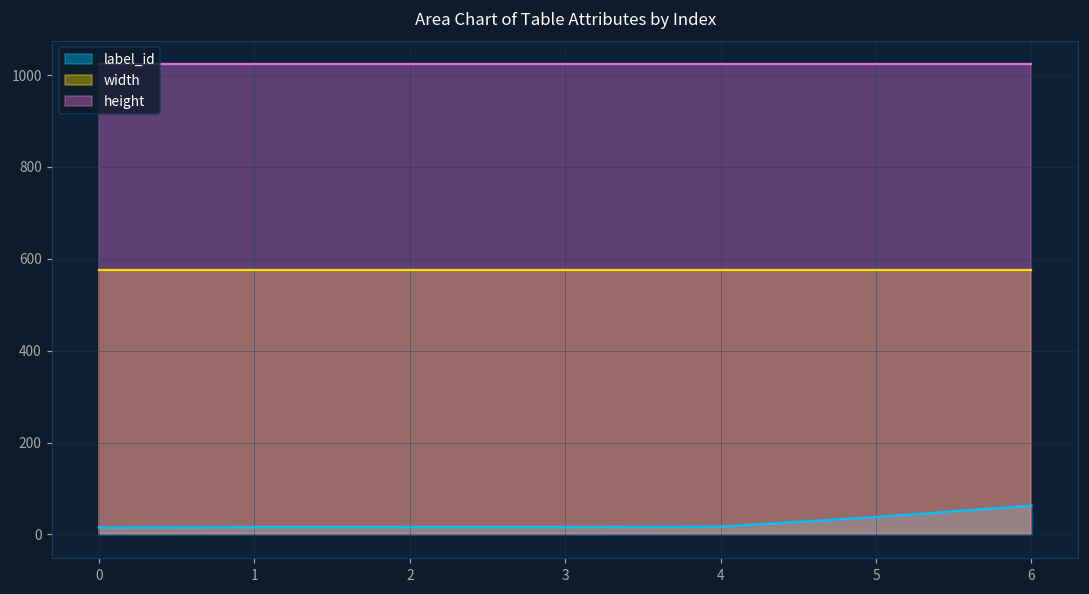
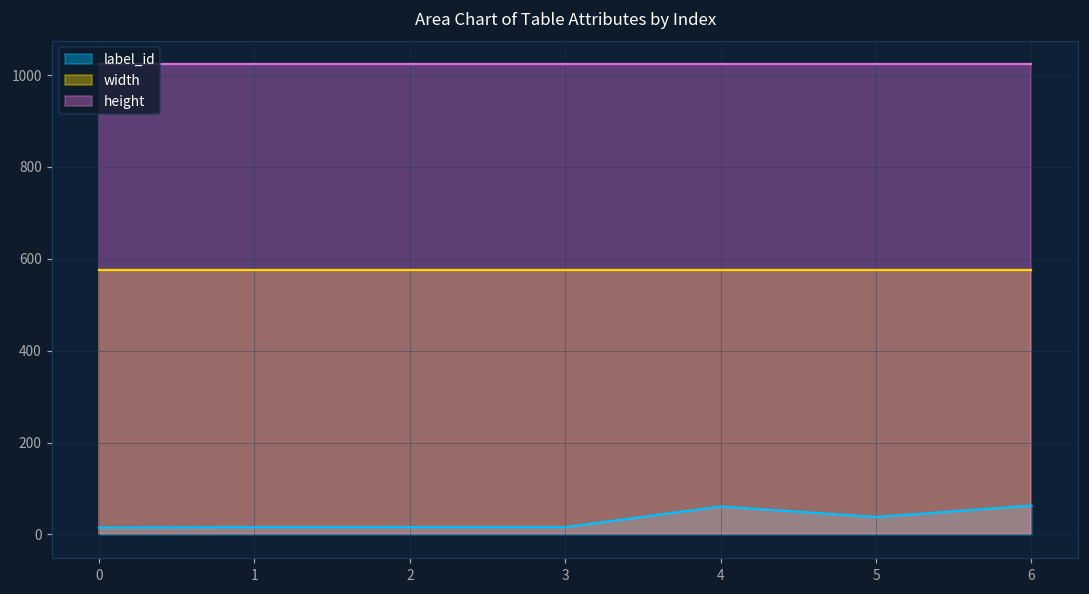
label_id, 4: 20 -> 60
